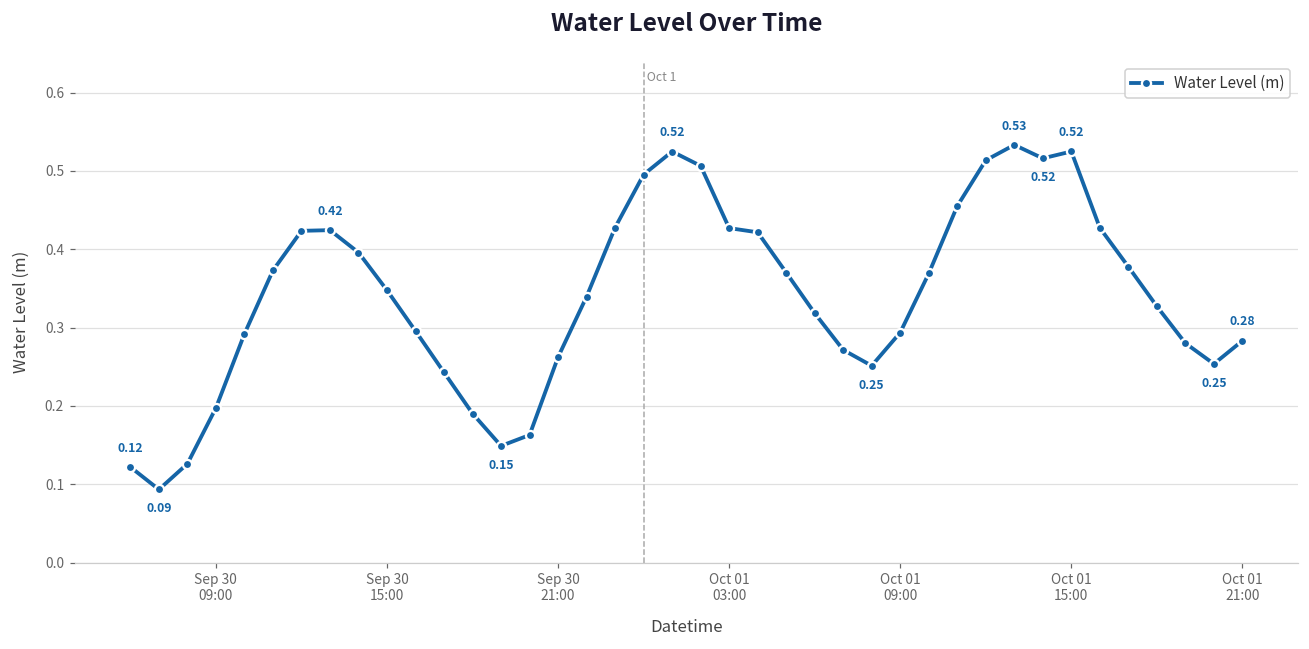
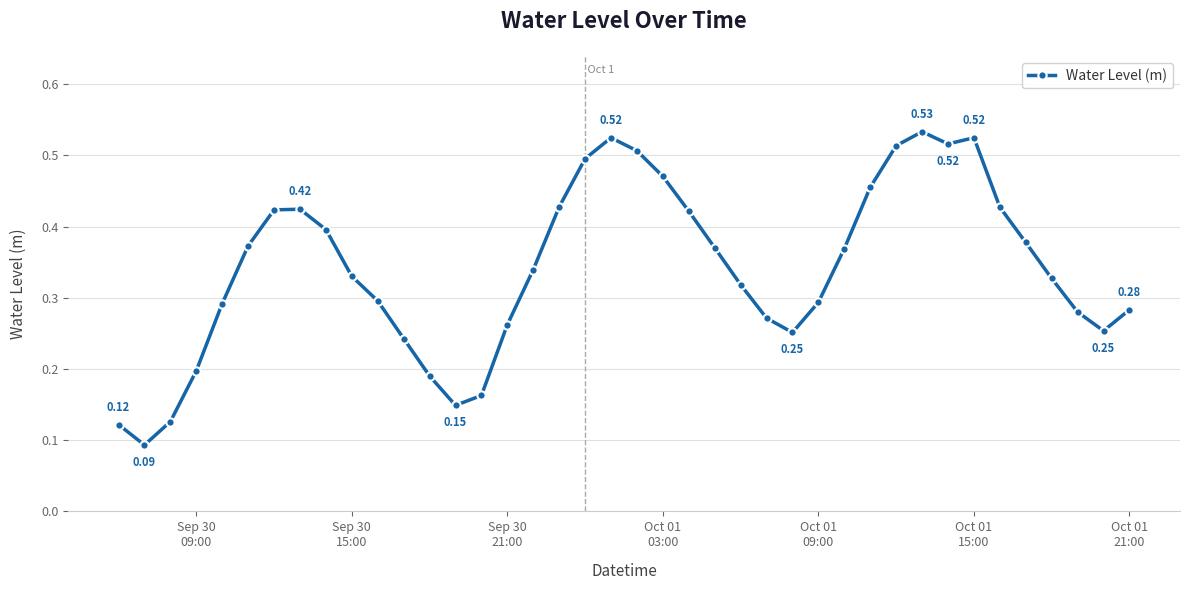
Sep 30 15:00: 0.35 -> 0.33
Oct 01 03:00: 0.43 -> 0.47
